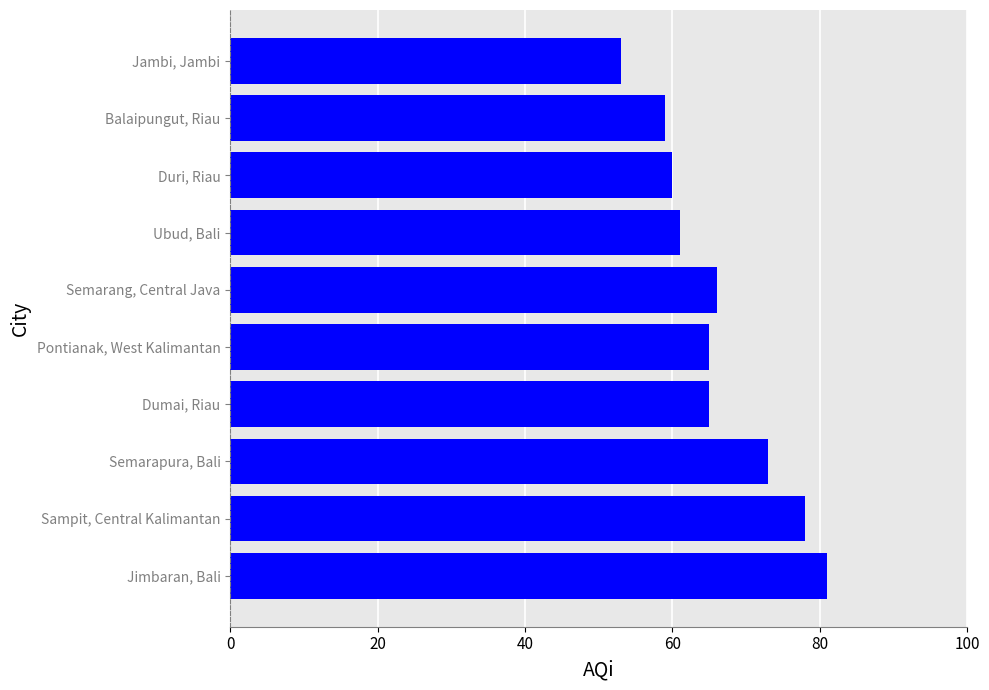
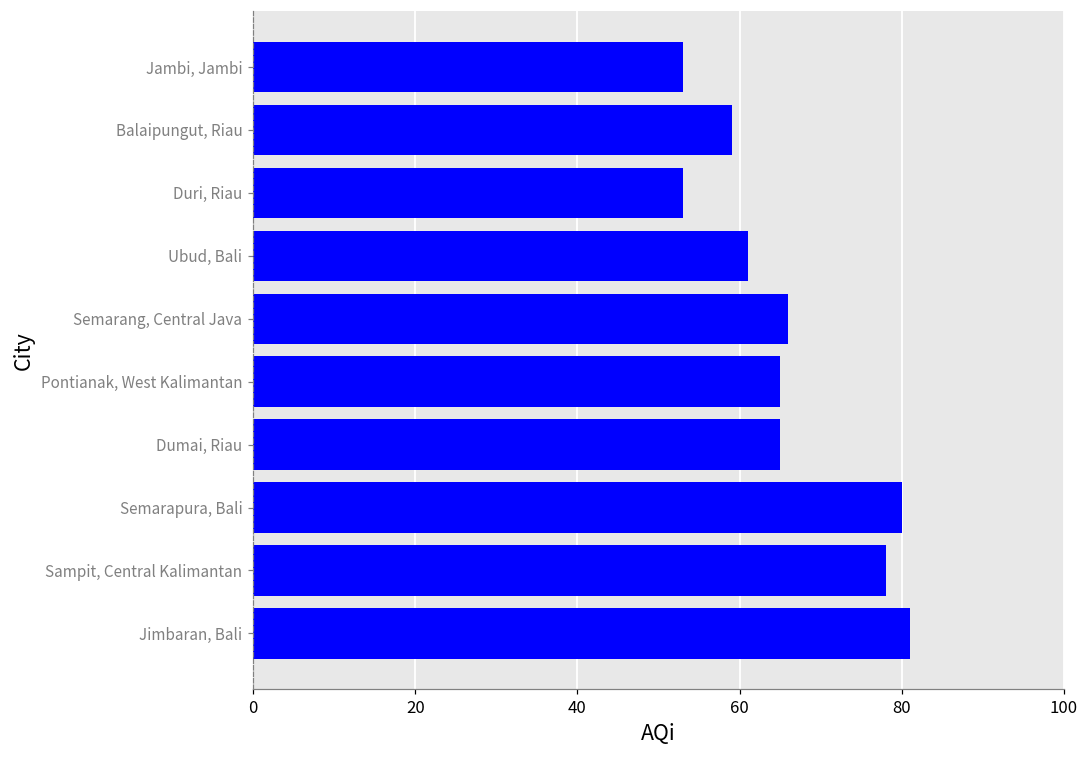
Duri, Riau: 60 -> 53
Semarapura, Bali: 73 -> 80
